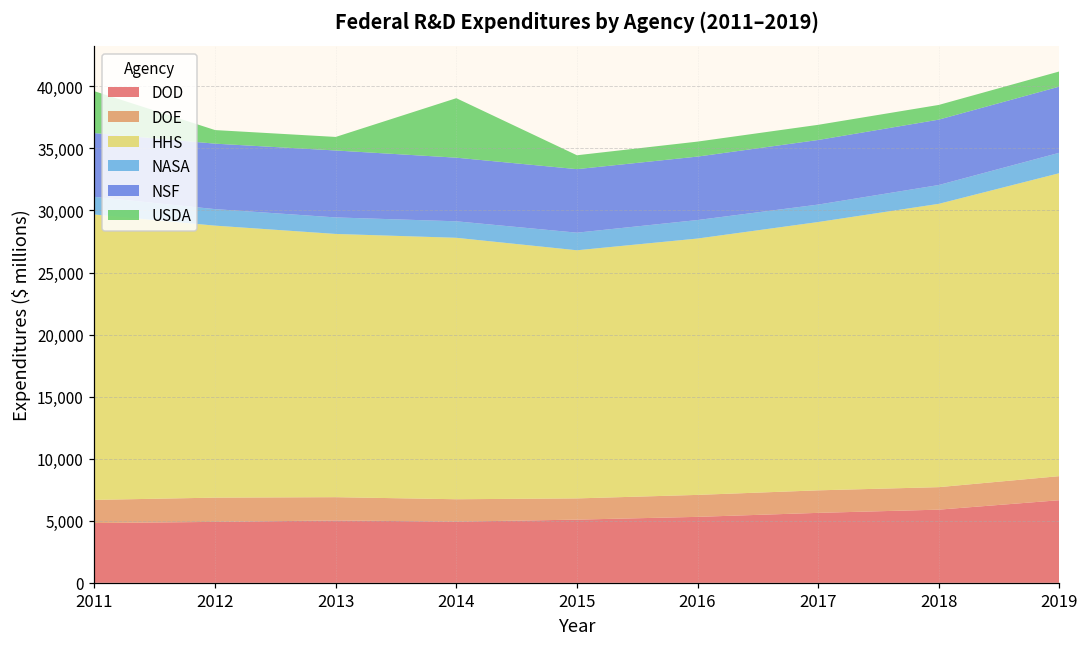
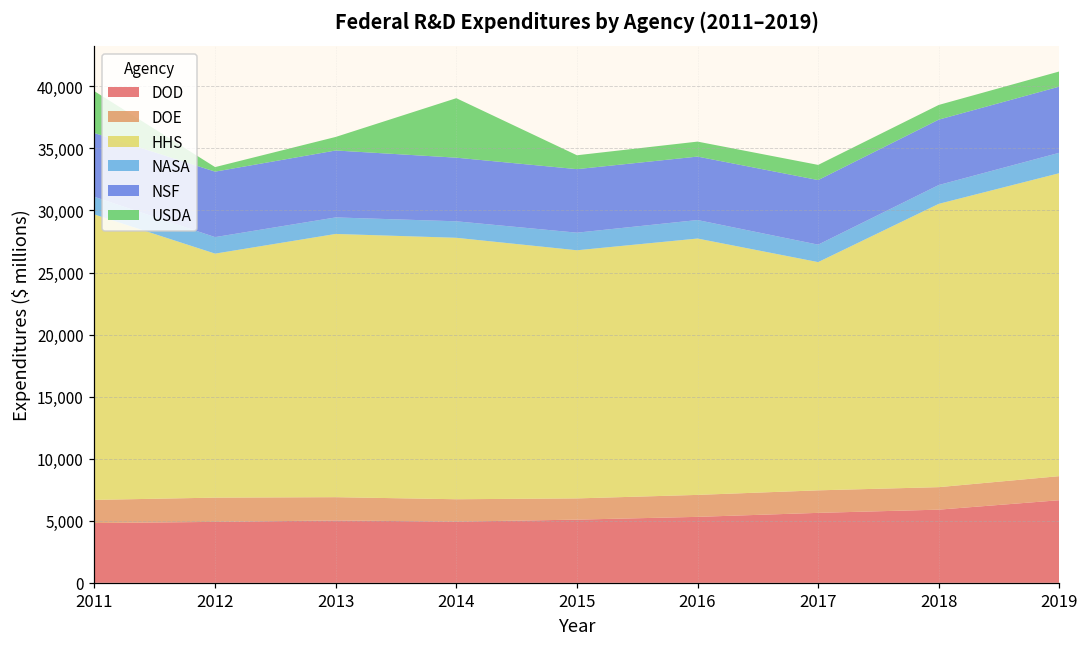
HHS, 2012: 21,900 -> 19,700
USDA, 2012: 1,100 -> 400
HHS, 2017: 21,600 -> 18,400
